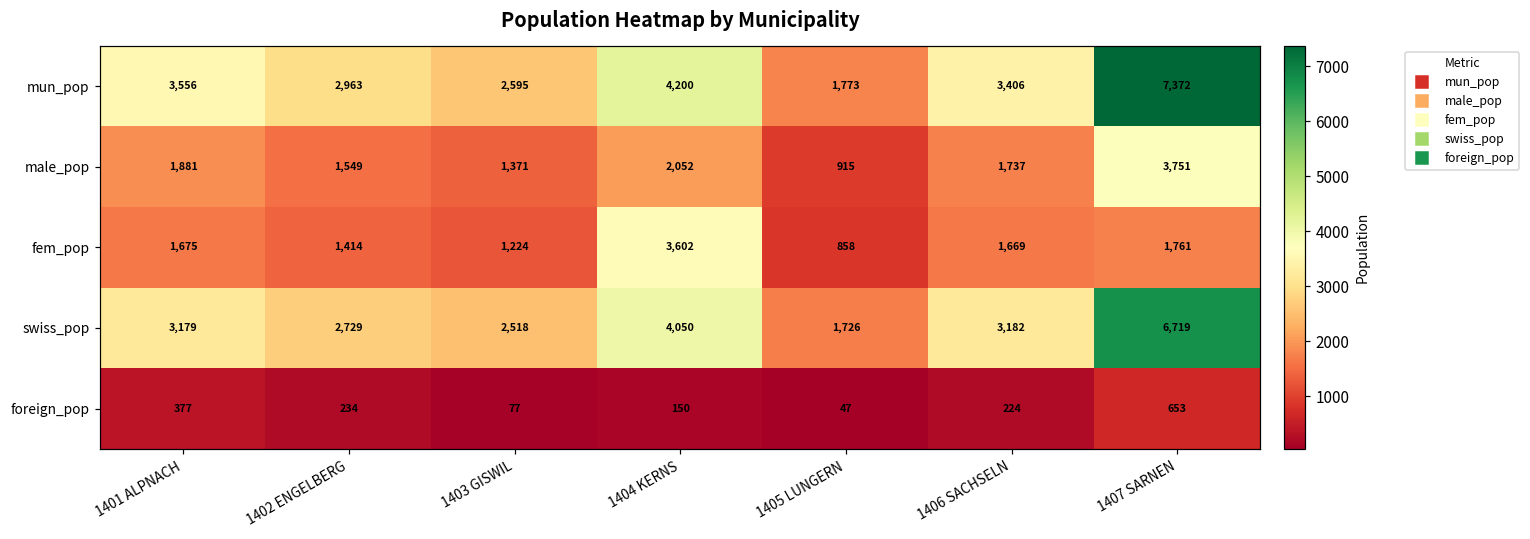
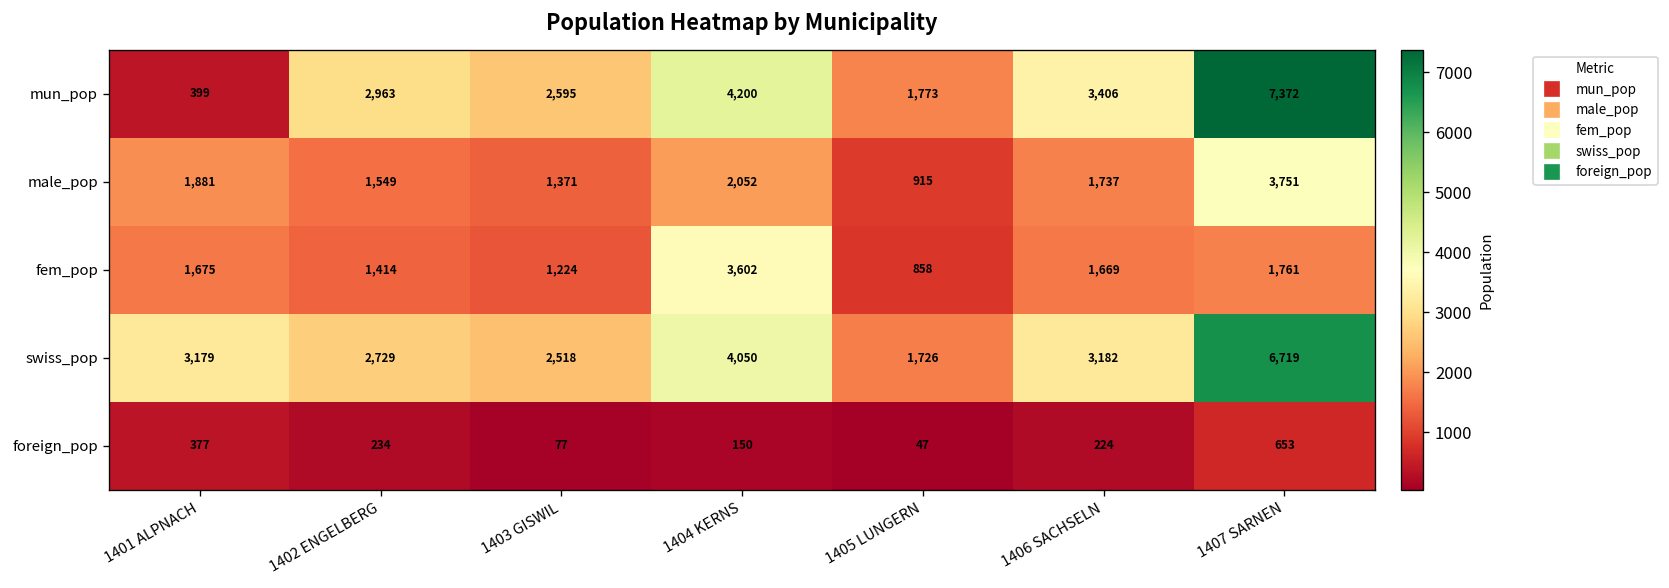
mun_pop, 1401 ALPNACH: 3,556 -> 399
